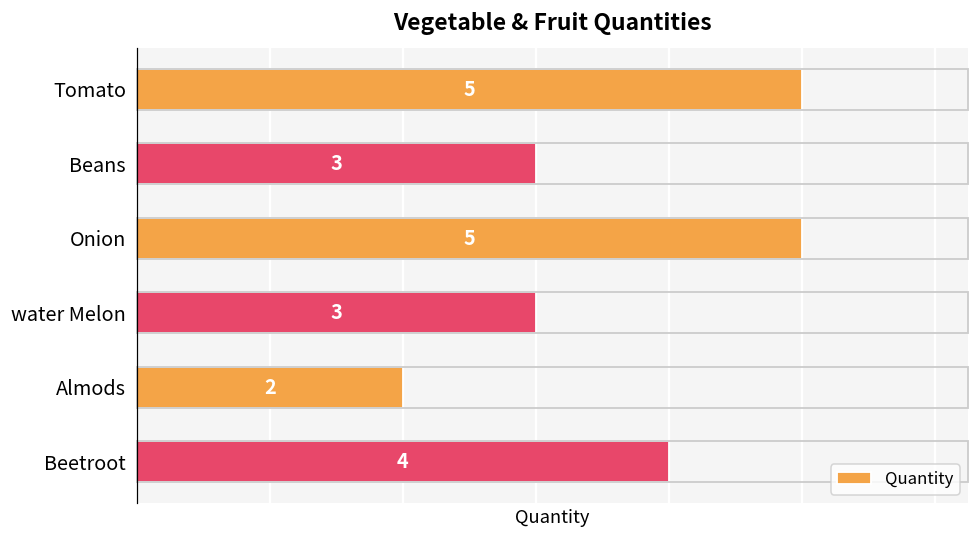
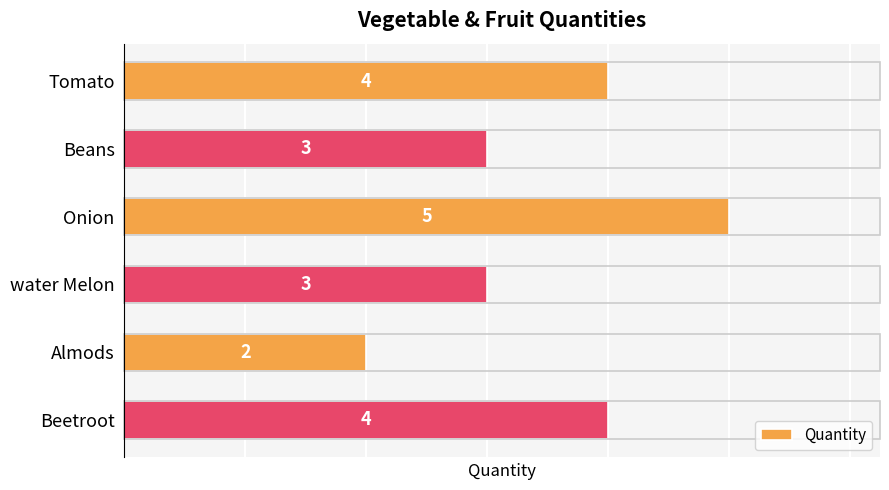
Tomato: 5 -> 4
